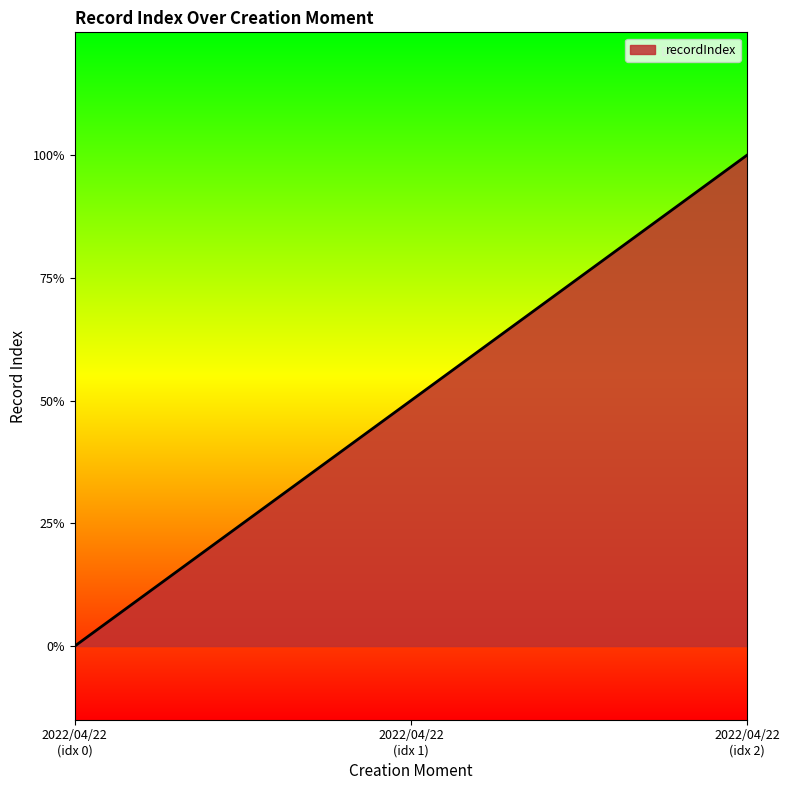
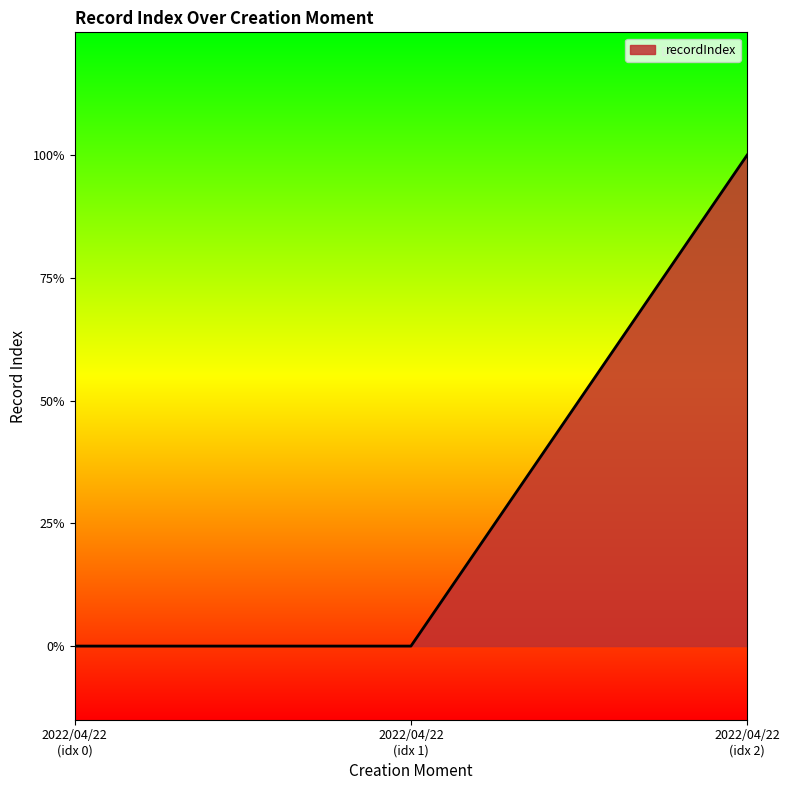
2022/04/22 (idx 1): 50% -> 0%
